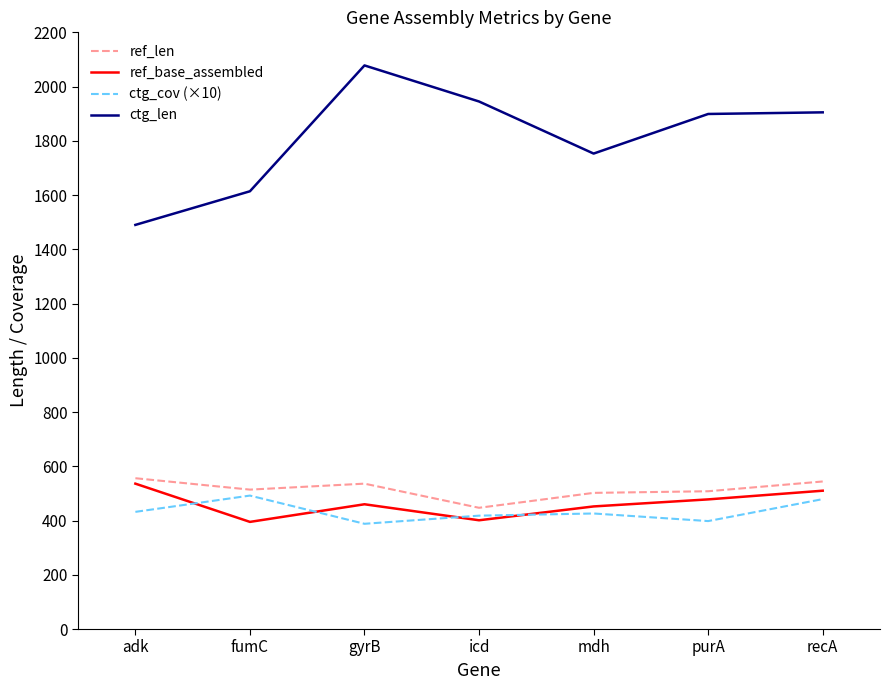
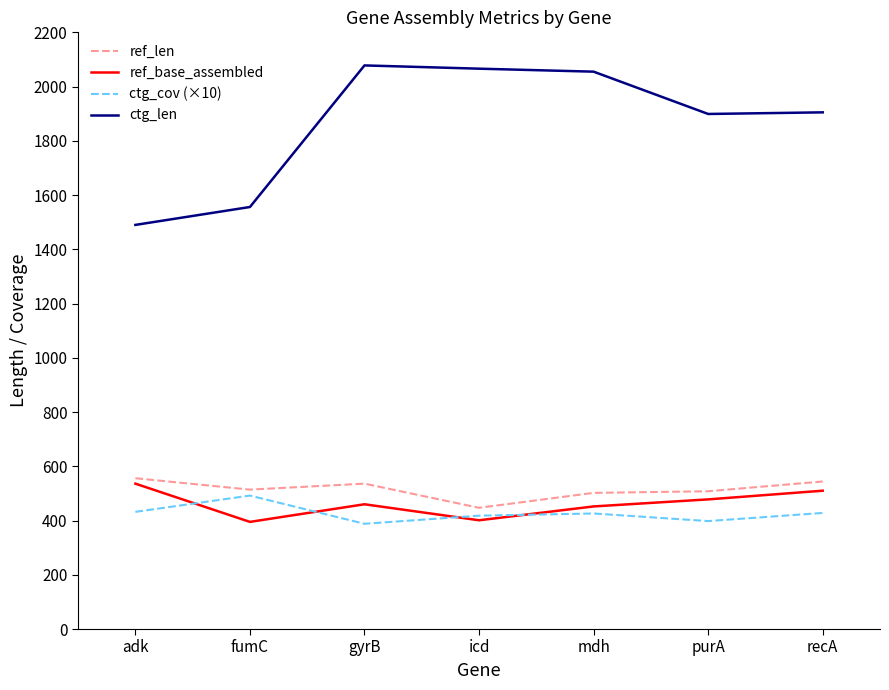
ctg_len, fumC: 1610 -> 1560
ctg_len, icd: 1950 -> 2070
ctg_len, mdh: 1750 -> 2060
ctg_cov (×10), recA: 480 -> 430
